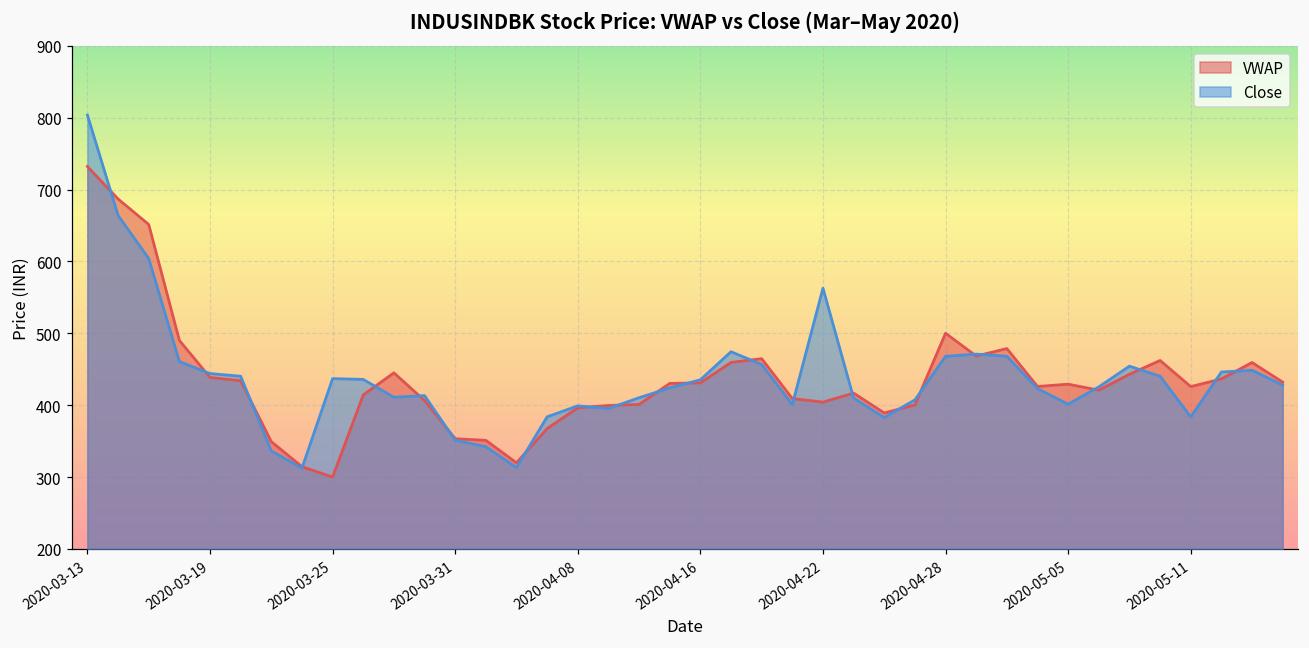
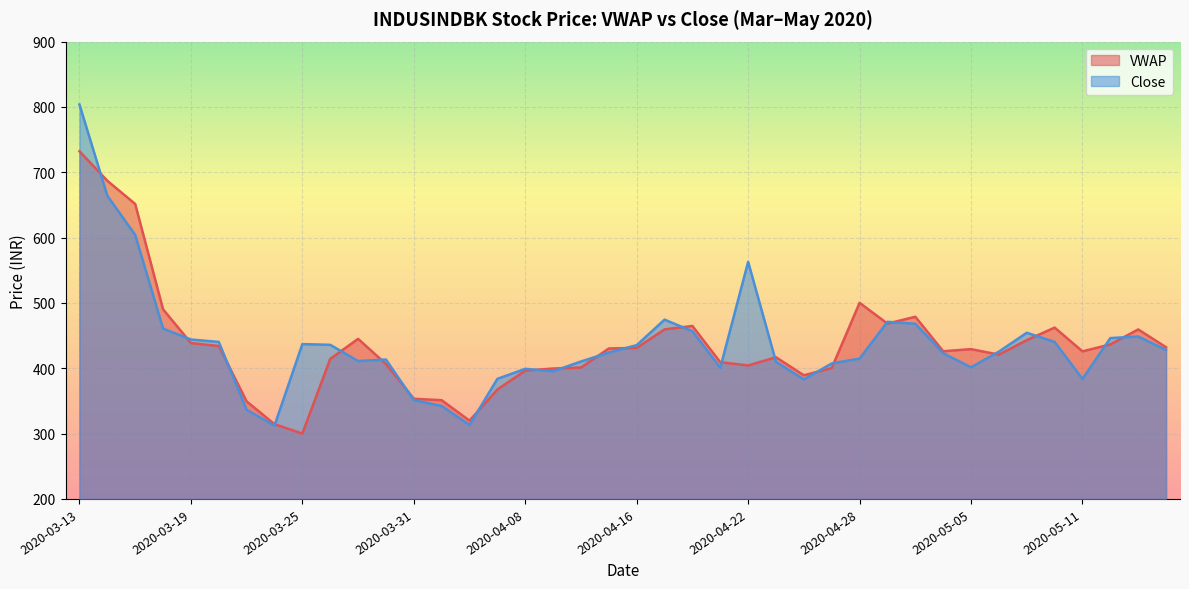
Close, 2020-04-28: 470 -> 410
